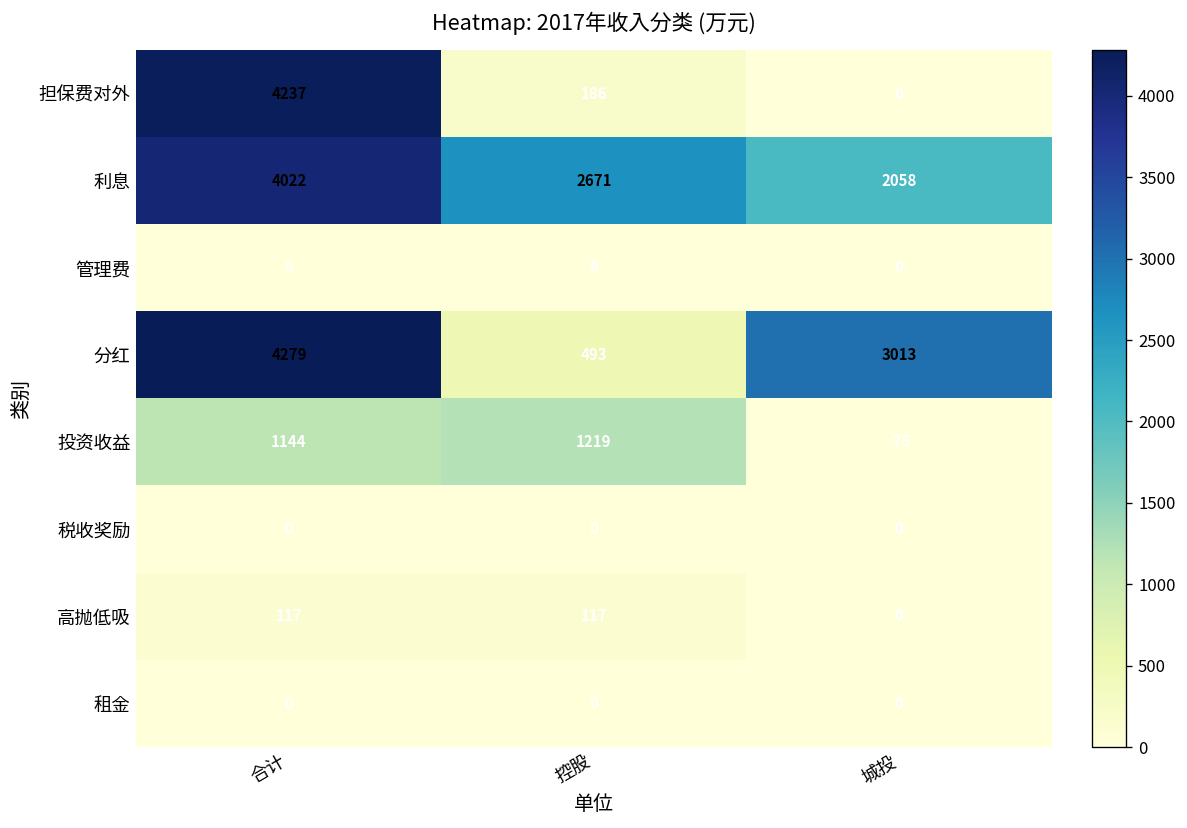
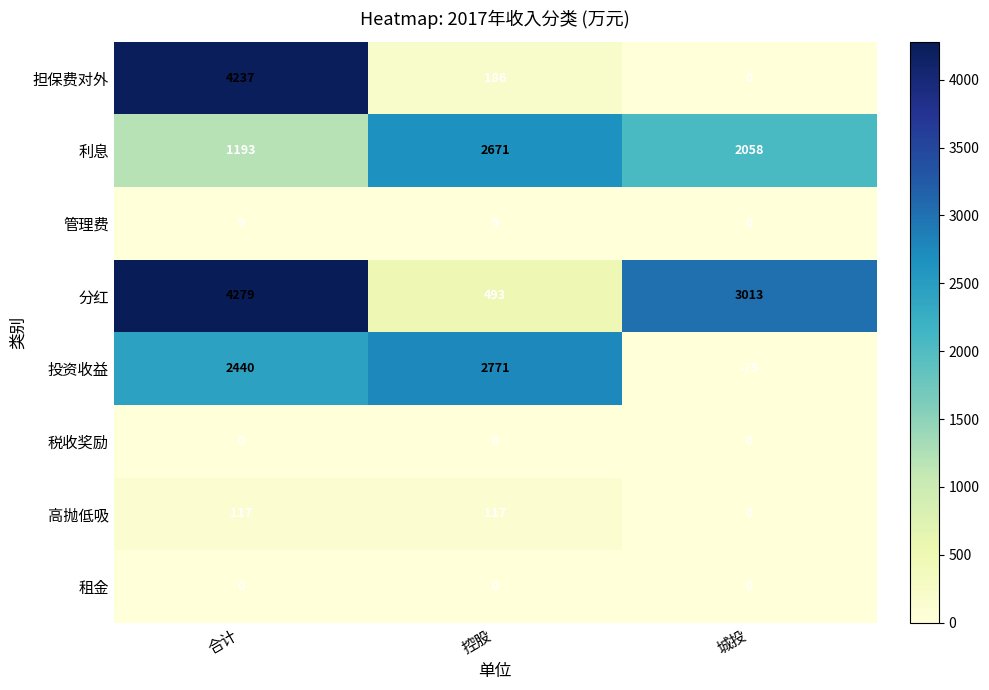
利息, 合计: 4022 -> 1193
投资收益, 合计: 1144 -> 2440
投资收益, 控股: 1219 -> 2771
